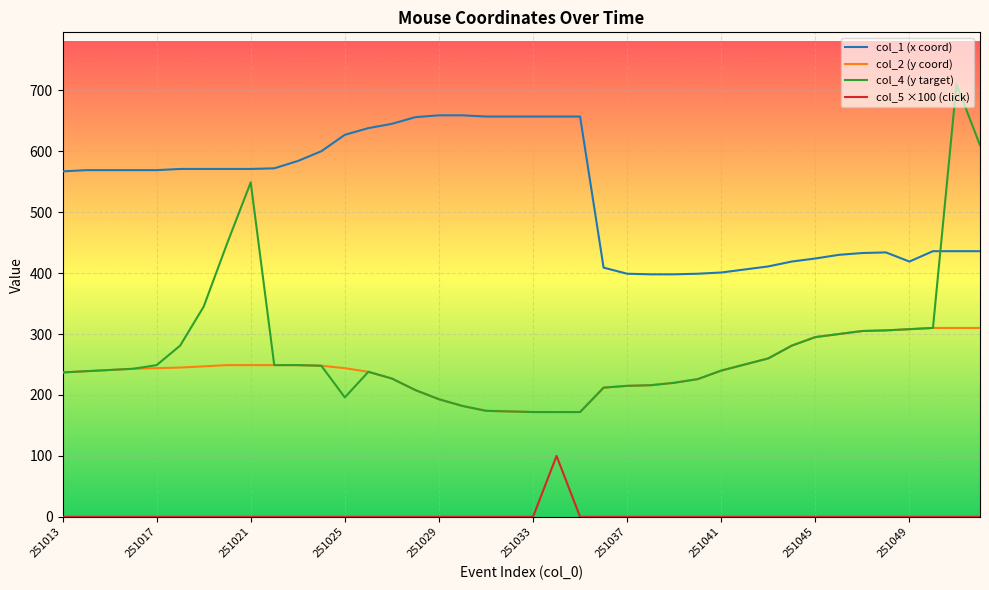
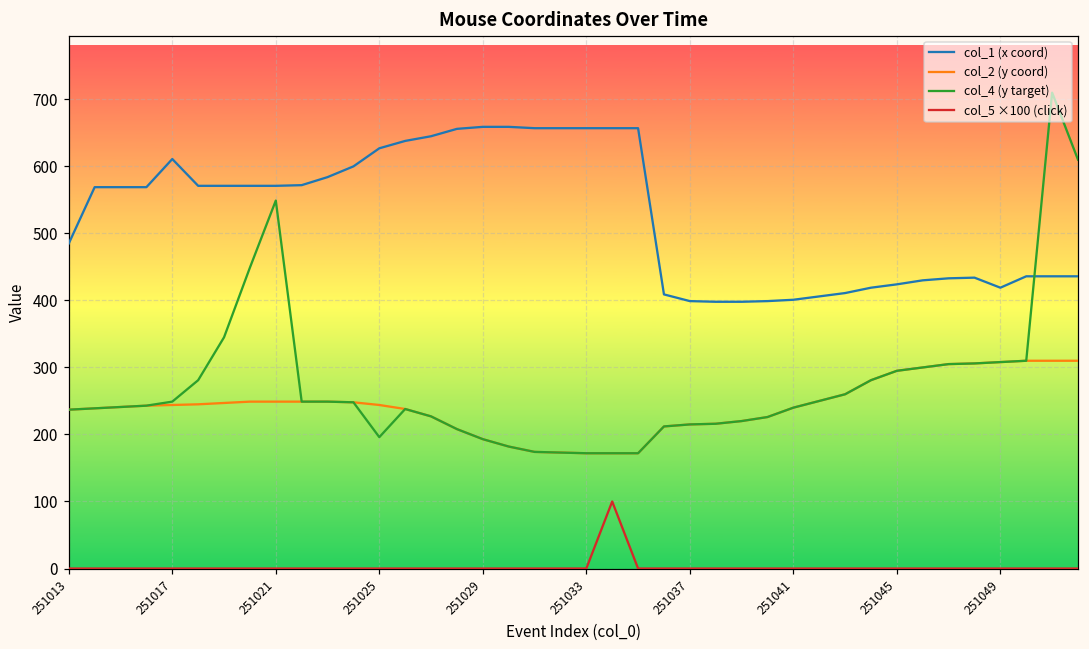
col_1 (x coord), 251013: 570 -> 490
col_1 (x coord), 251017: 570 -> 610
